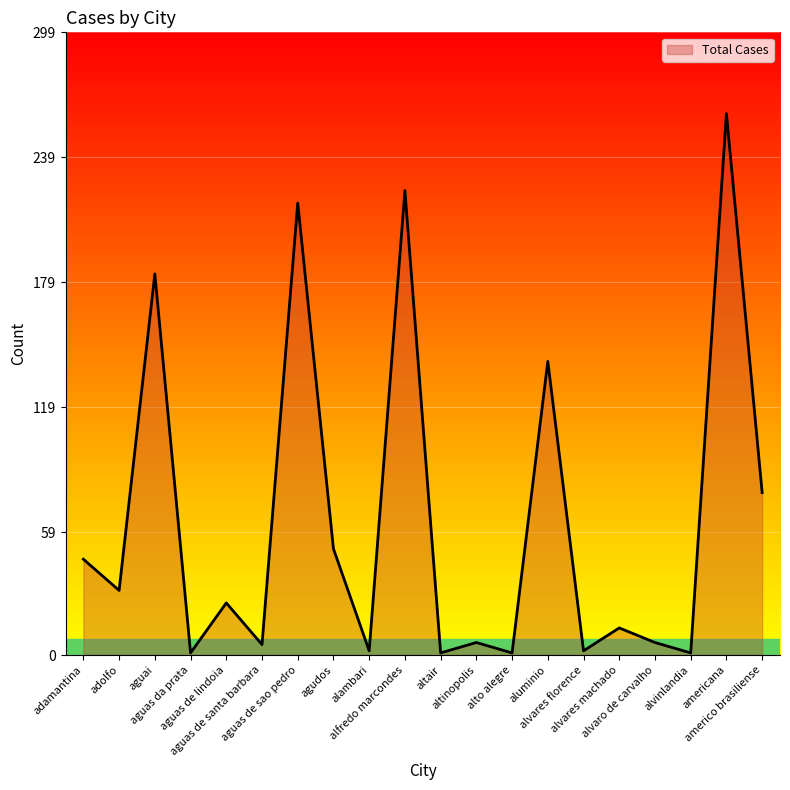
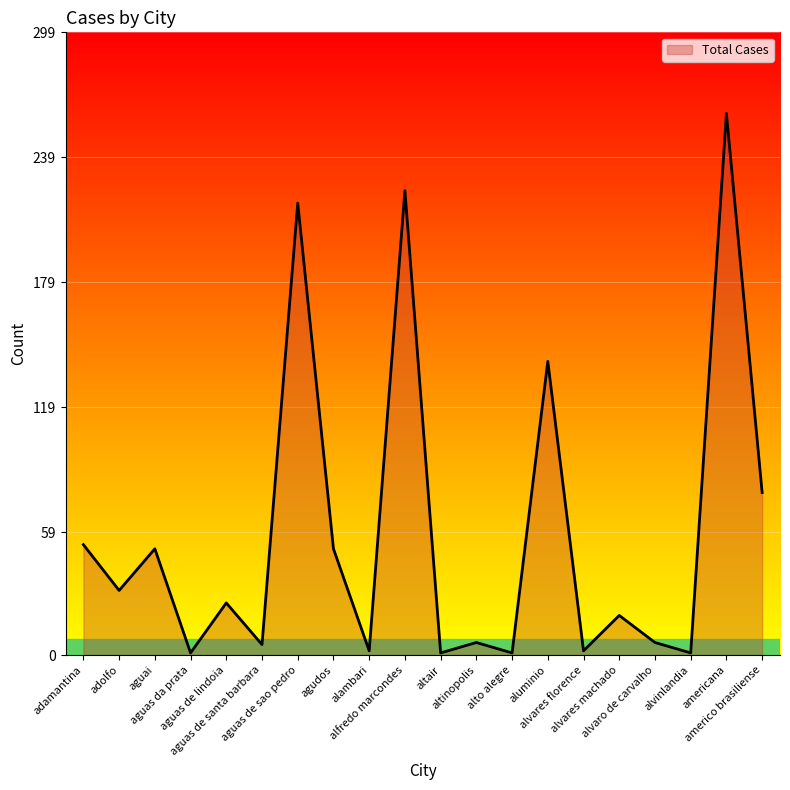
adamantina: 46 -> 53
aguai: 183 -> 51
alvares machado: 13 -> 19
